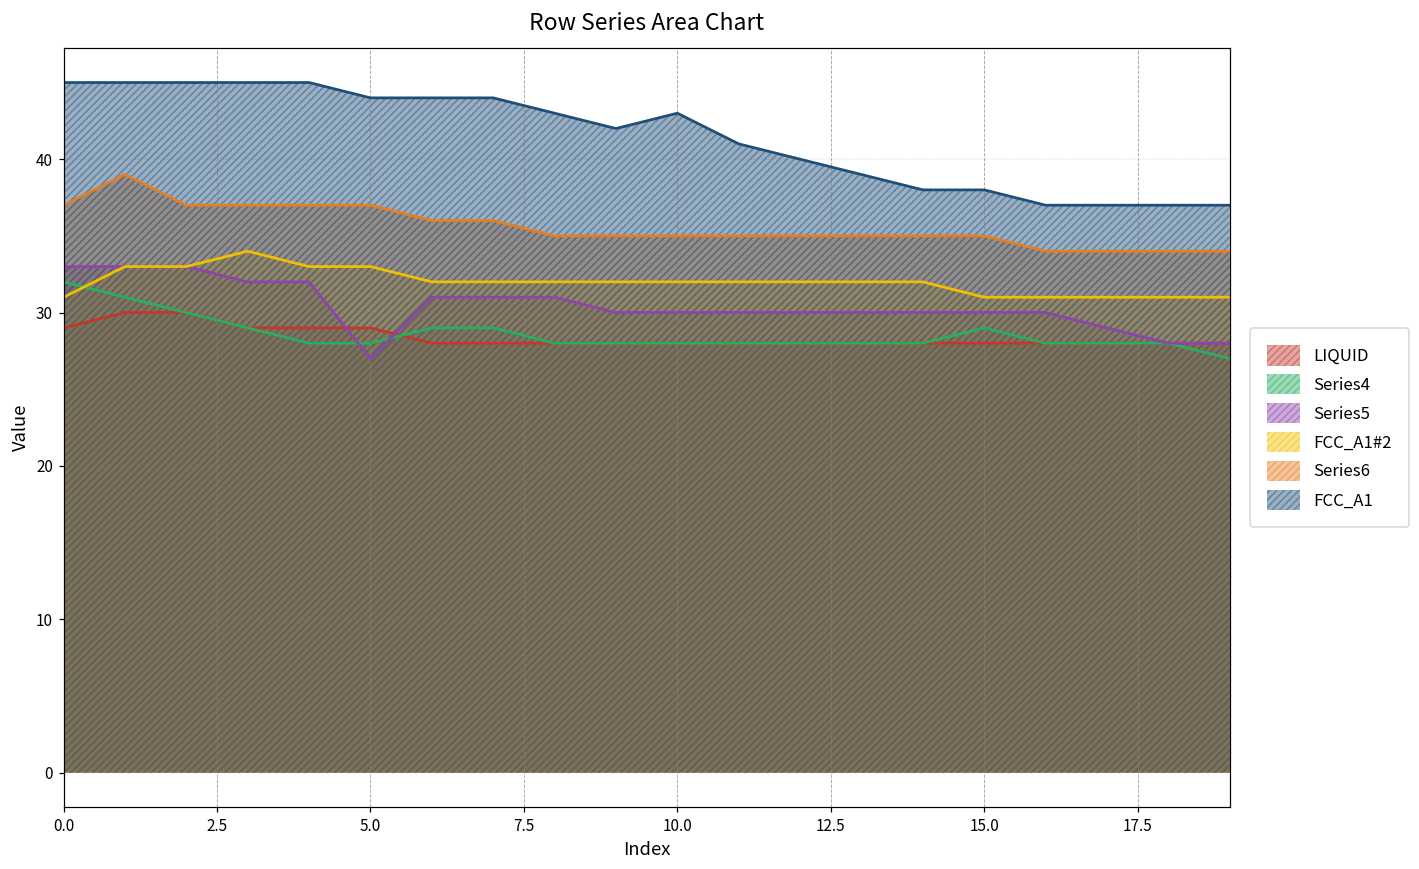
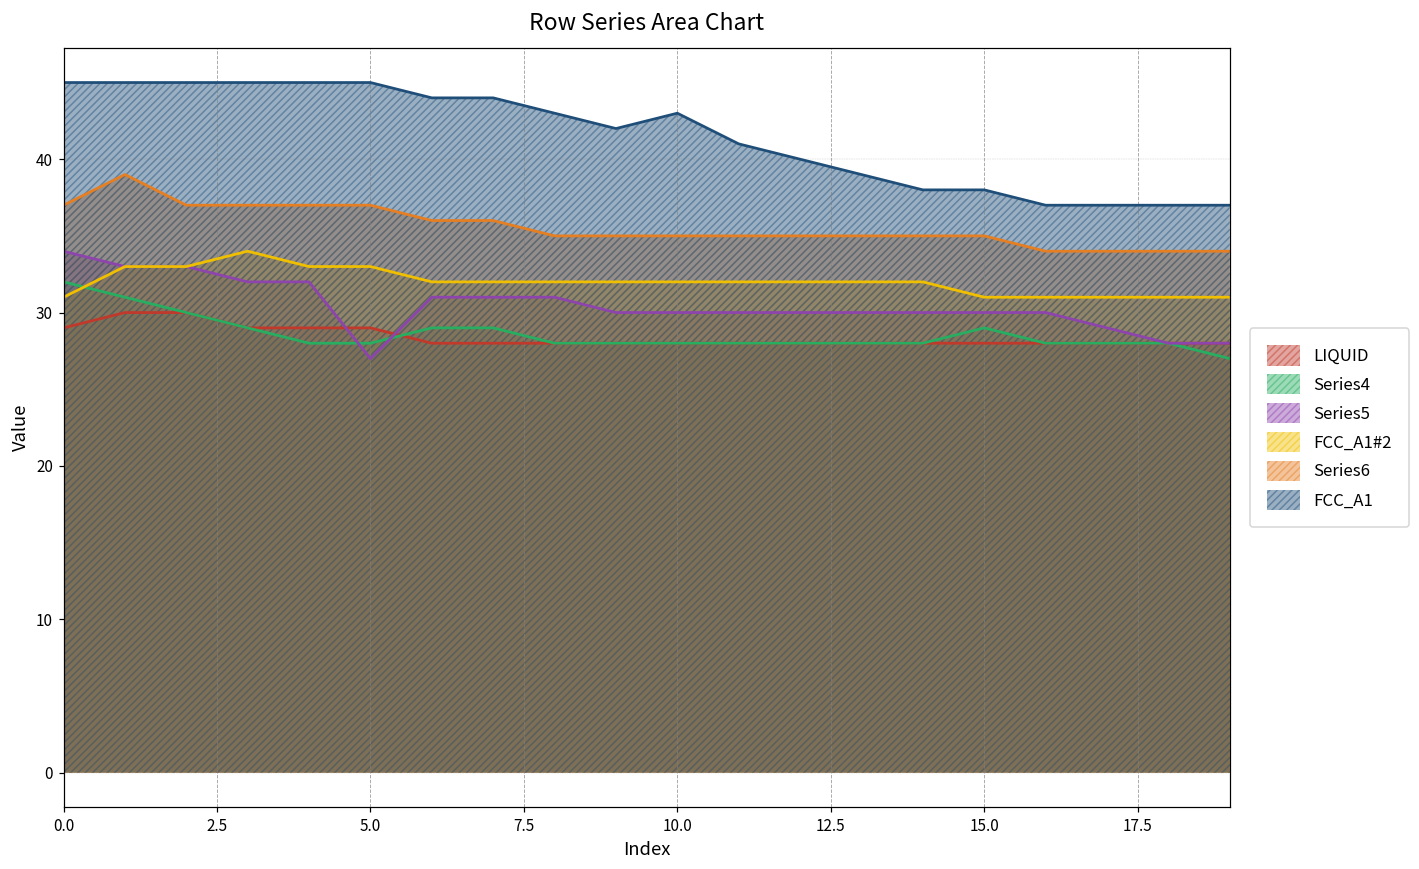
Series5, 0.0: 33 -> 34
FCC_A1, 5.0: 44 -> 45
